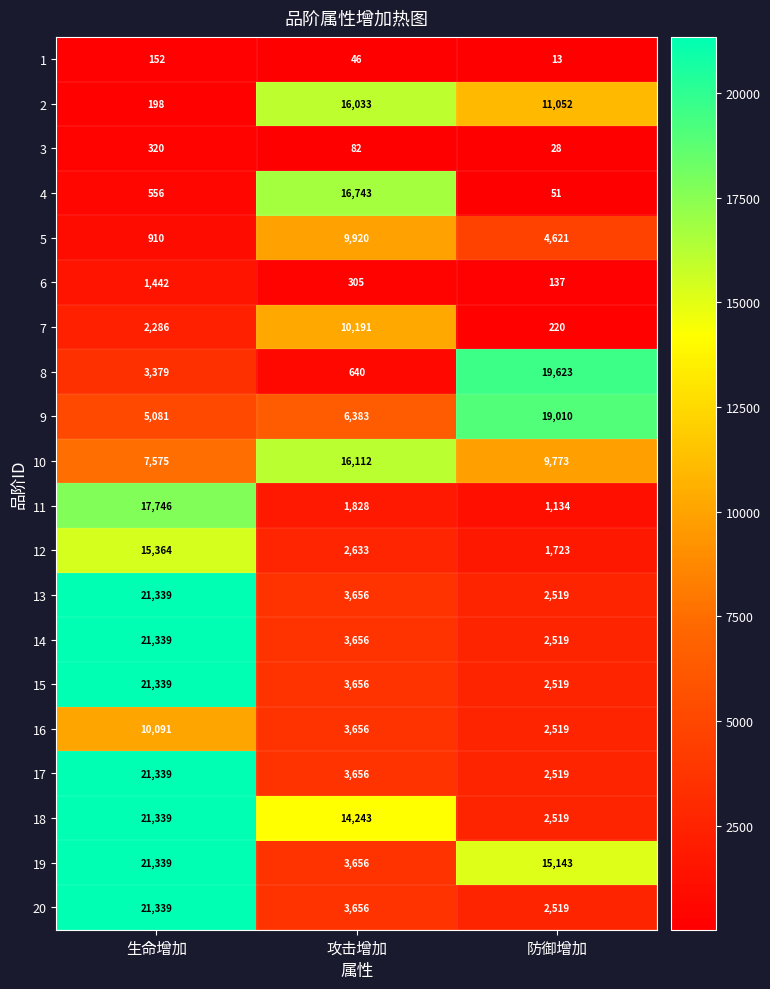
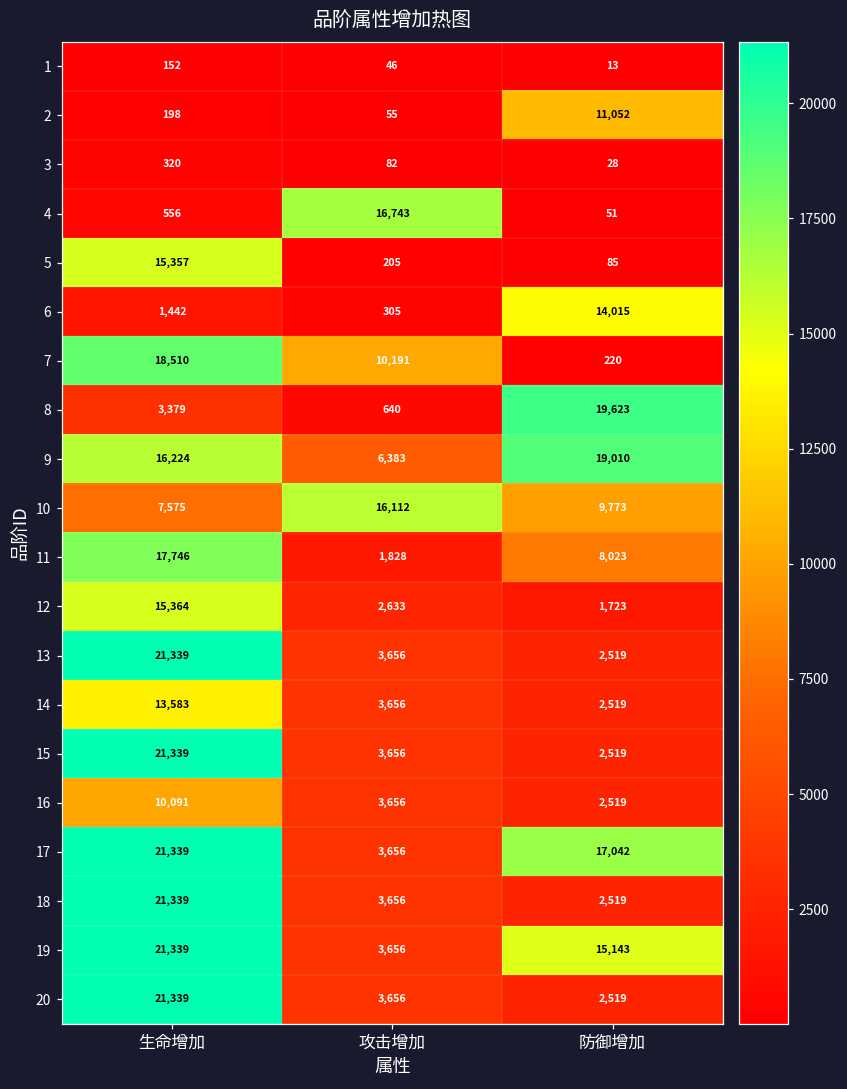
2, 攻击增加: 16,033 -> 55
5, 生命增加: 910 -> 15,357
5, 攻击增加: 9,920 -> 205
5, 防御增加: 4,621 -> 85
6, 防御增加: 137 -> 14,015
7, 生命增加: 2,286 -> 18,510
9, 生命增加: 5,081 -> 16,224
11, 防御增加: 1,134 -> 8,023
14, 生命增加: 21,339 -> 13,583
17, 防御增加: 2,519 -> 17,042
18, 攻击增加: 14,243 -> 3,656
